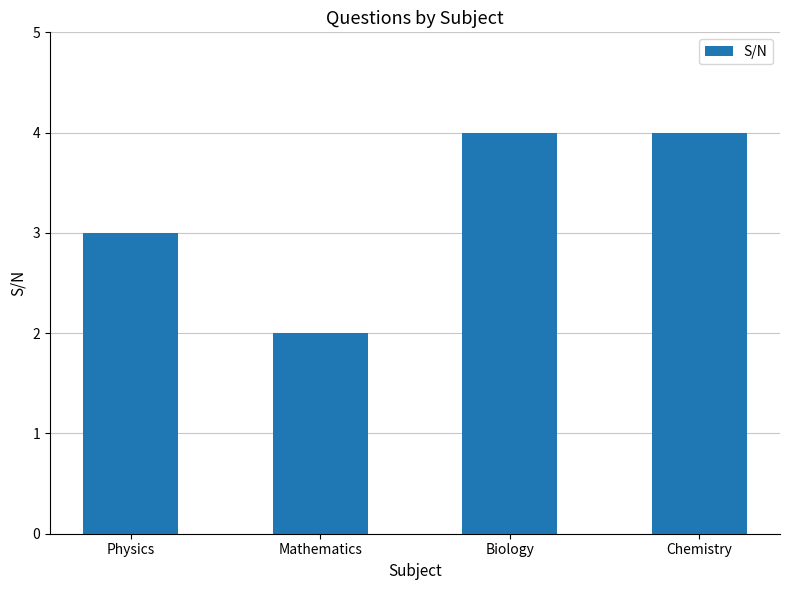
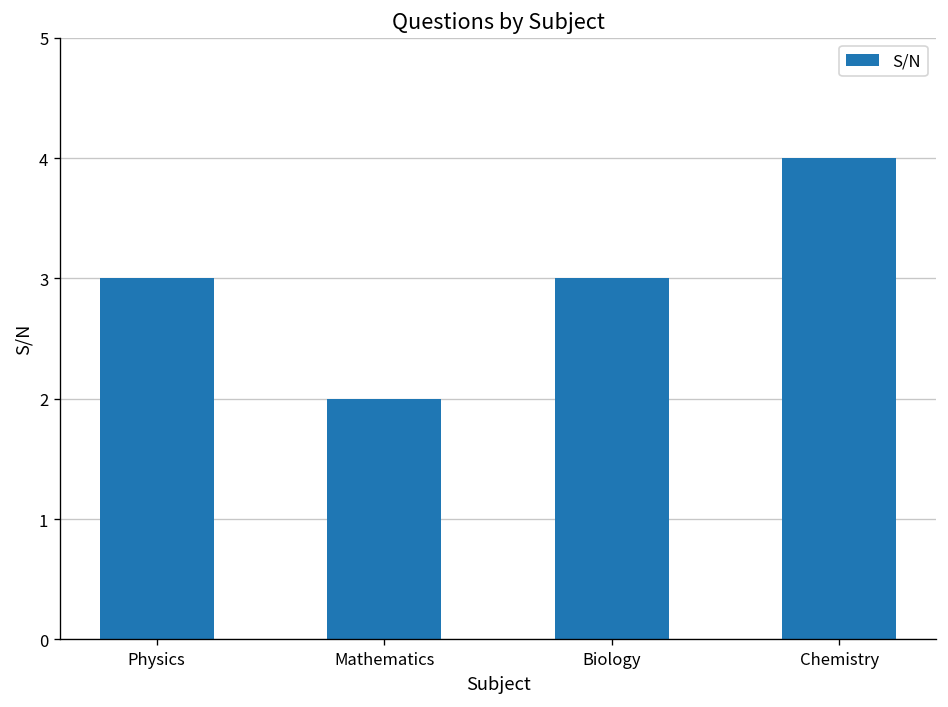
Biology: 4 -> 3
